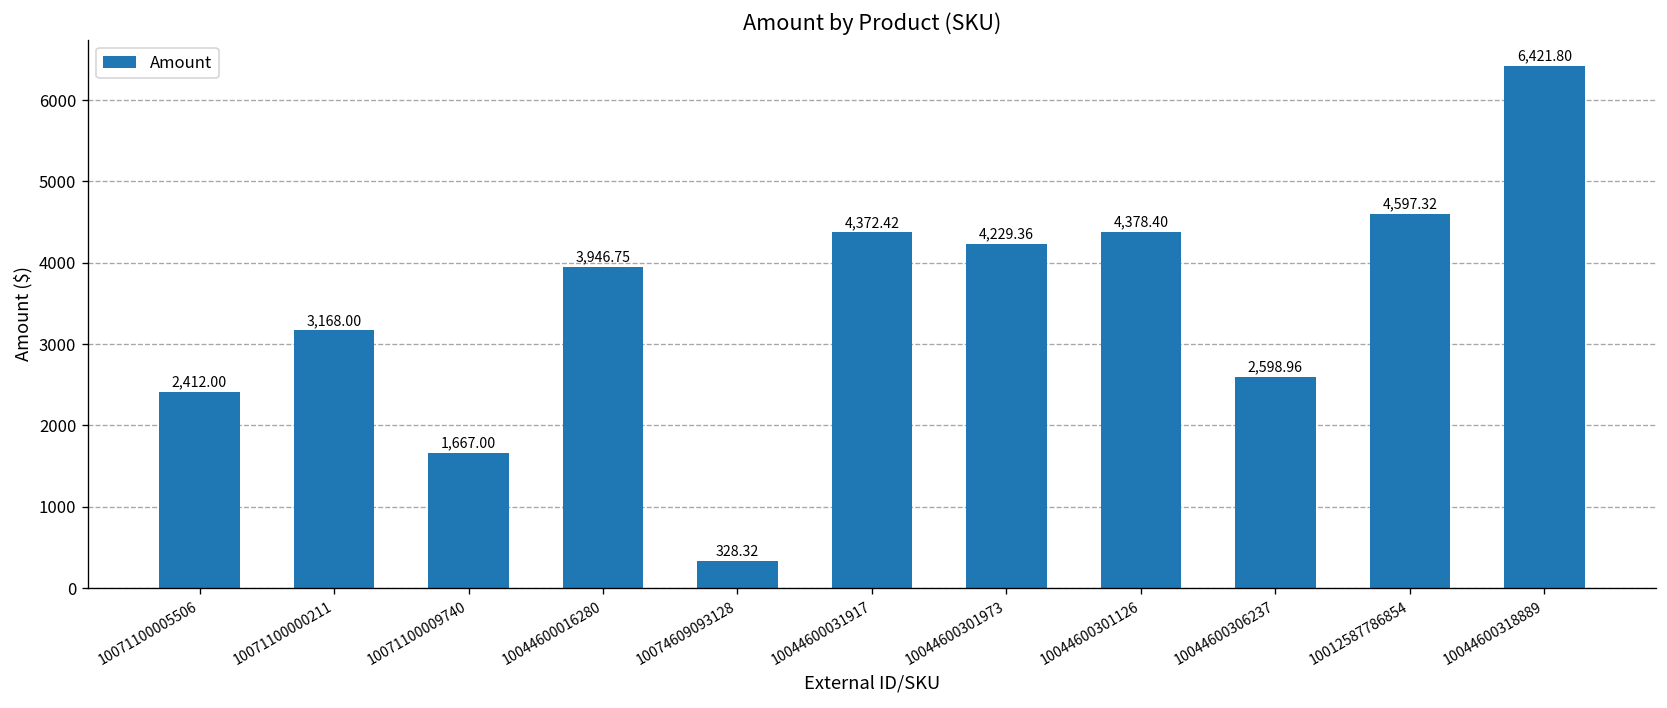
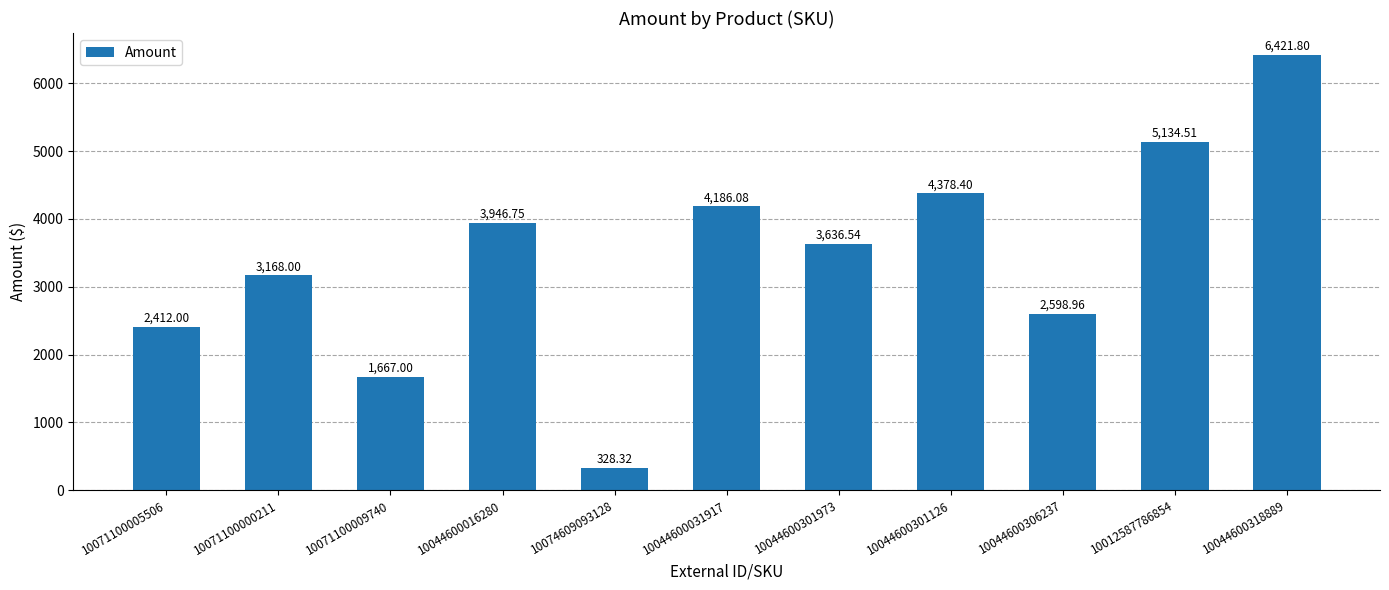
10044600031917: 4,372.42 -> 4,186.08
10044600301973: 4,229.36 -> 3,636.54
10012587786854: 4,597.32 -> 5,134.51
